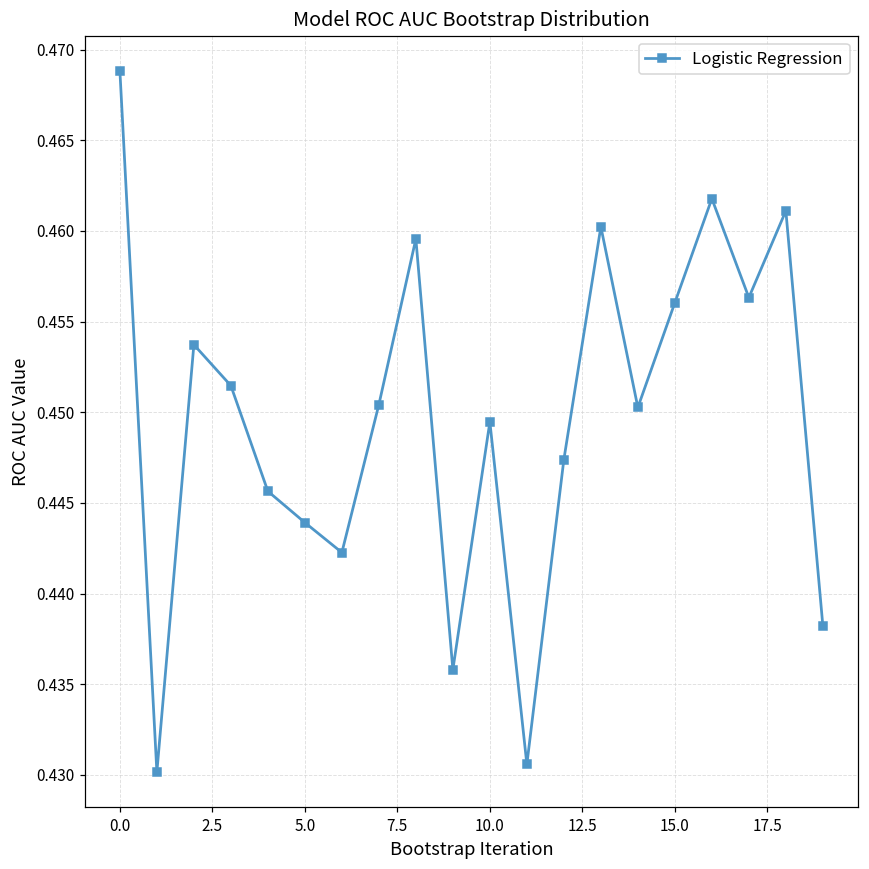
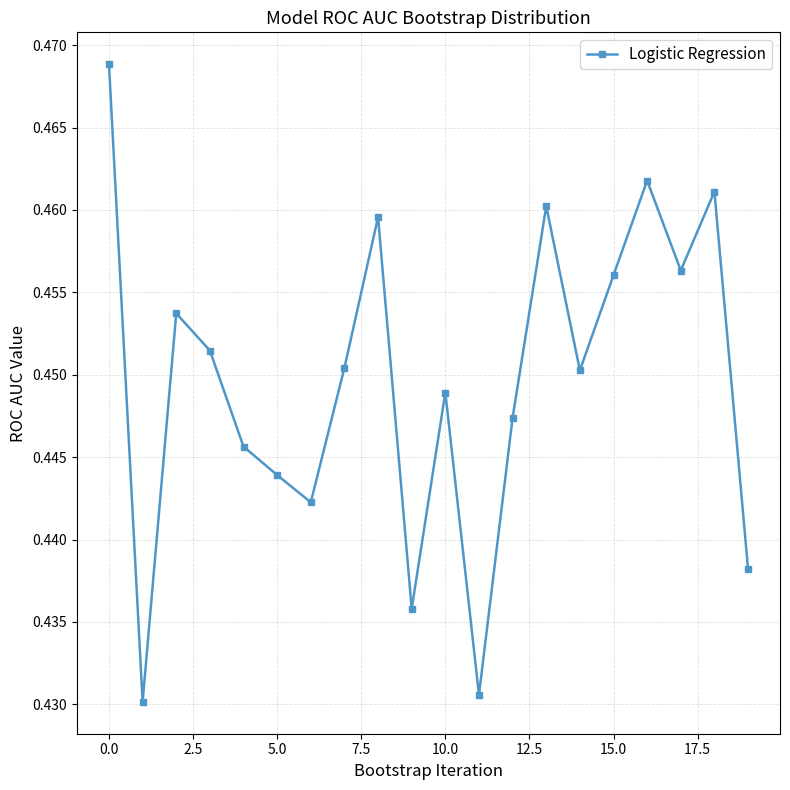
10.0: 0.4495 -> 0.4489
